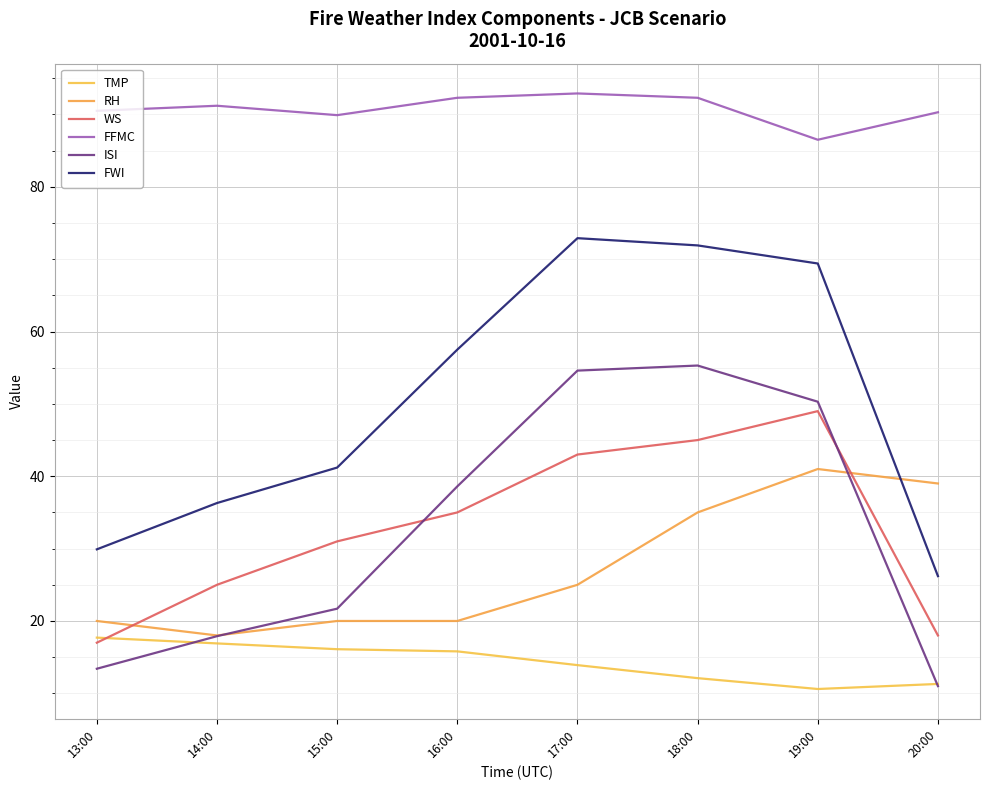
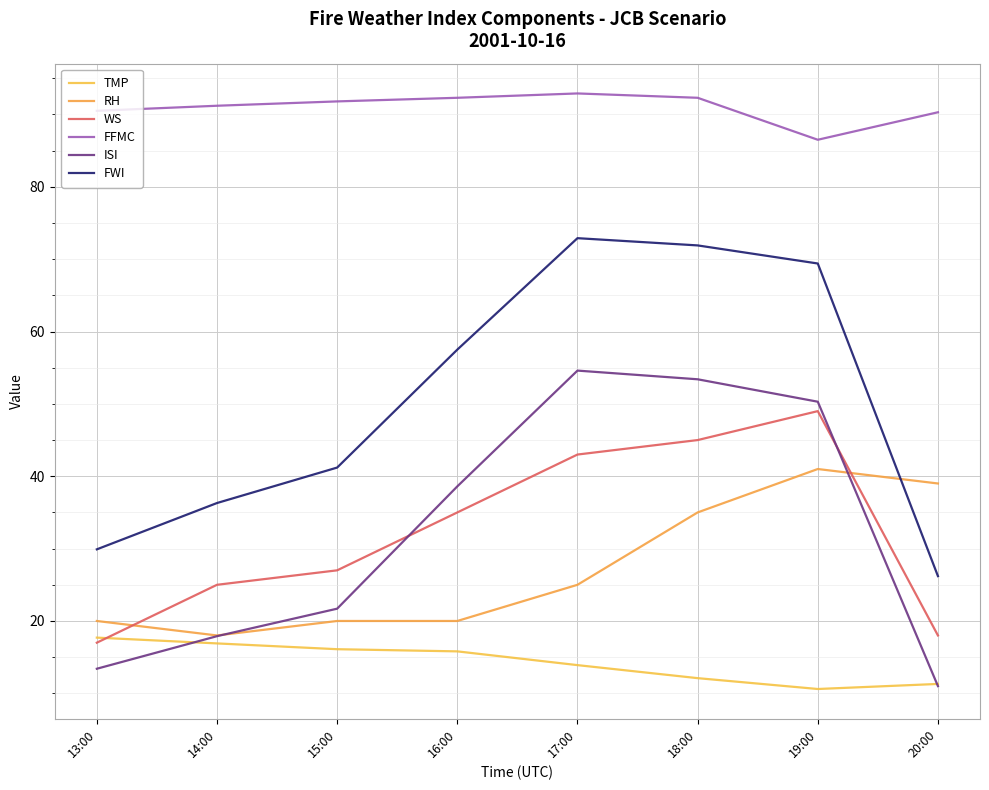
WS, 15:00: 31 -> 27
FFMC, 15:00: 90 -> 92
ISI, 18:00: 55 -> 53
